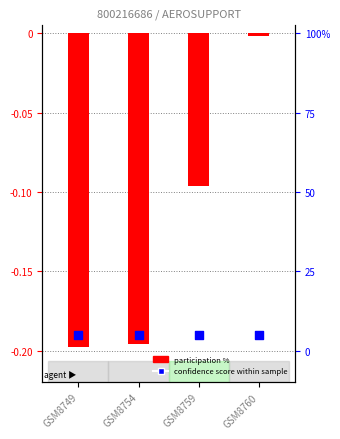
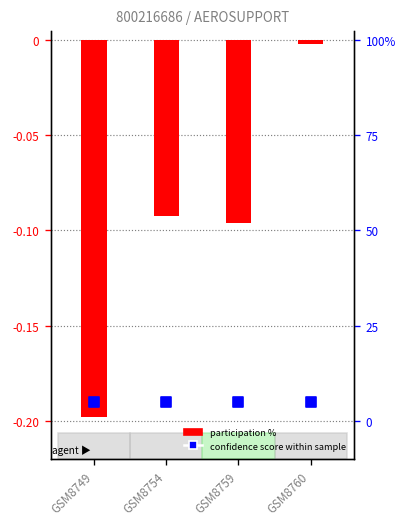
participation %, GSM8754: -0.196 -> -0.092
